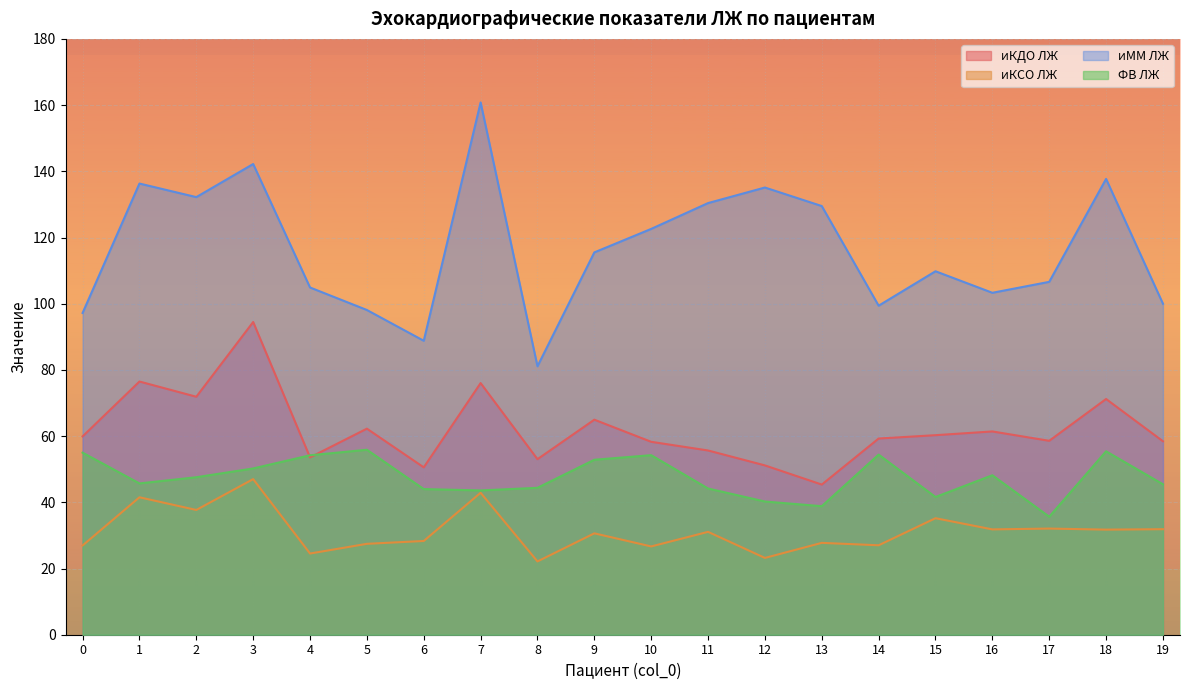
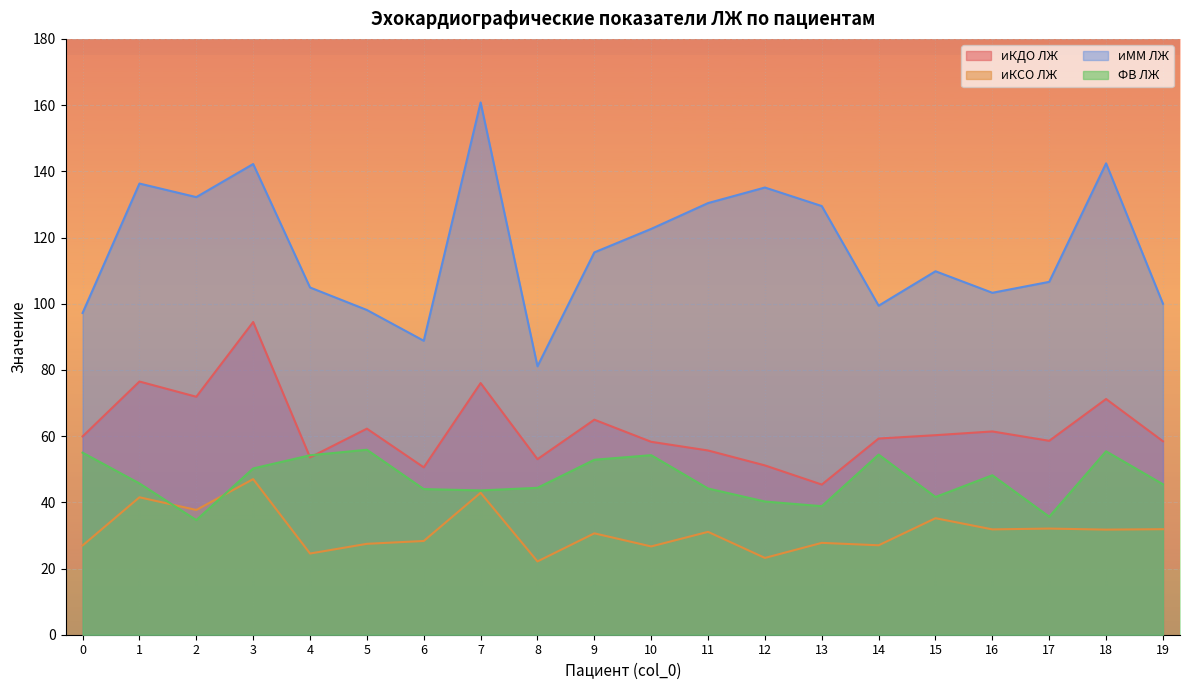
ФВ ЛЖ, 2: 48 -> 35
иММ ЛЖ, 18: 138 -> 142
